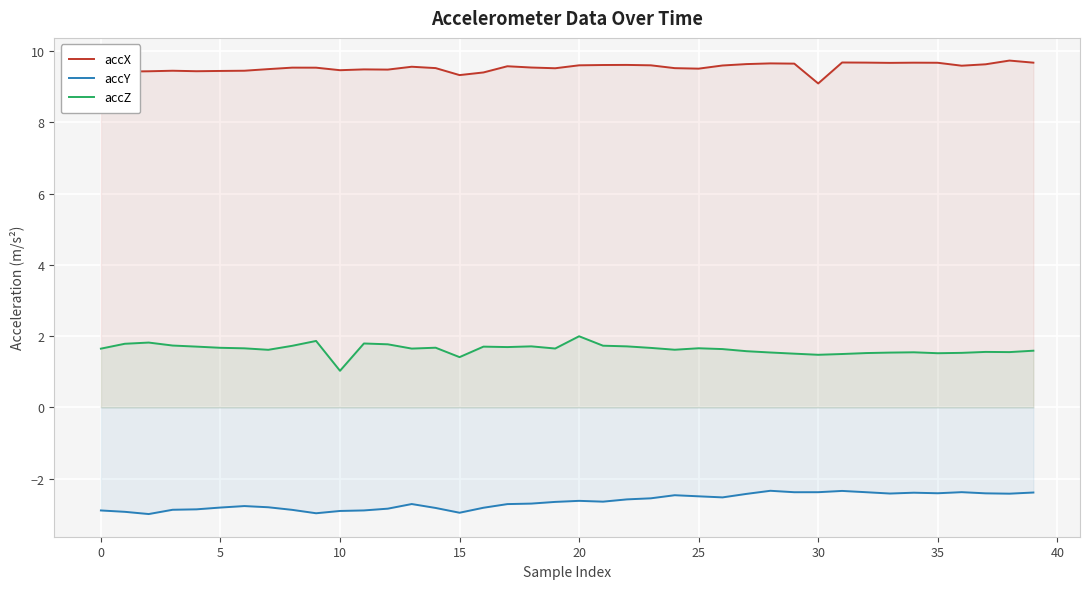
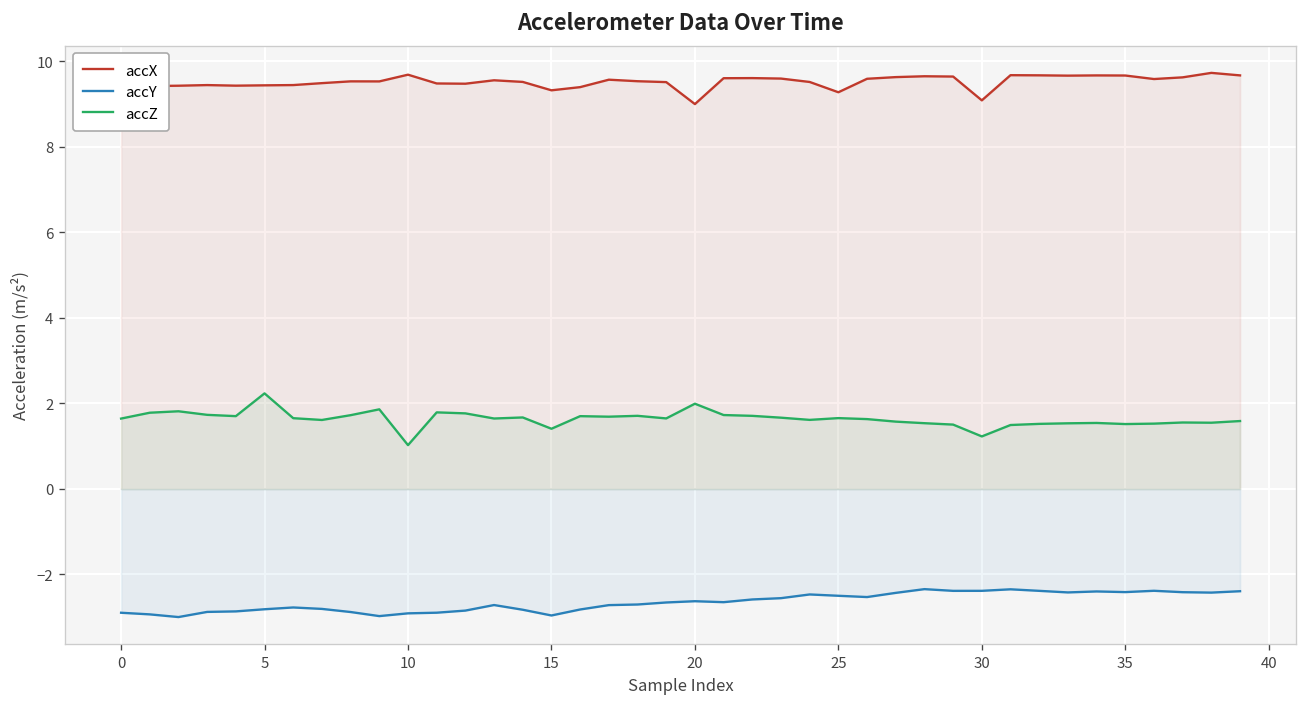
accZ, 5: 1.7 -> 2.2
accX, 10: 9.5 -> 9.7
accX, 20: 9.6 -> 9.0
accX, 25: 9.5 -> 9.3
accZ, 30: 1.5 -> 1.2
